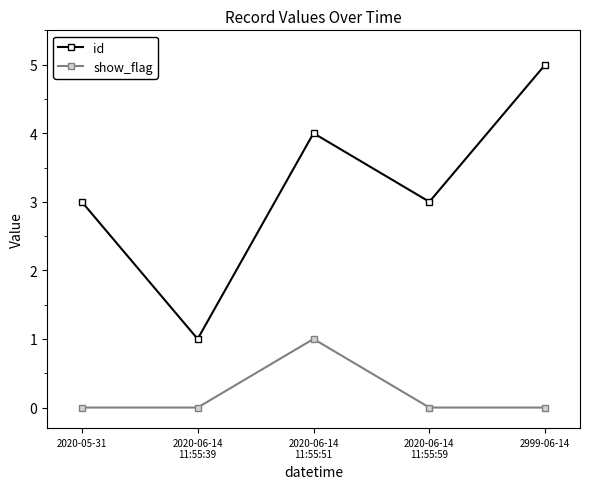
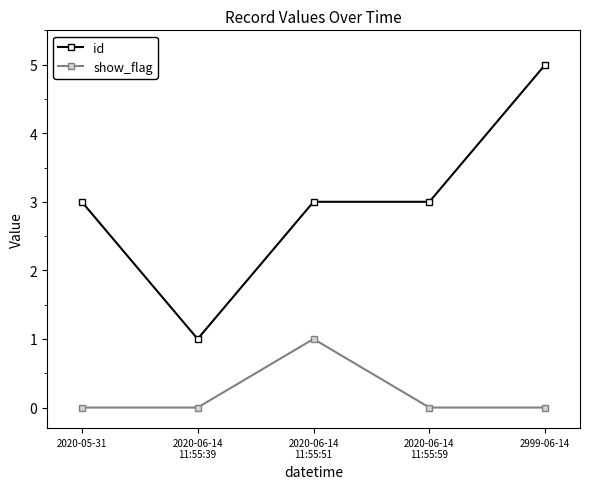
id, 2020-06-14 11:55:51: 4 -> 3
